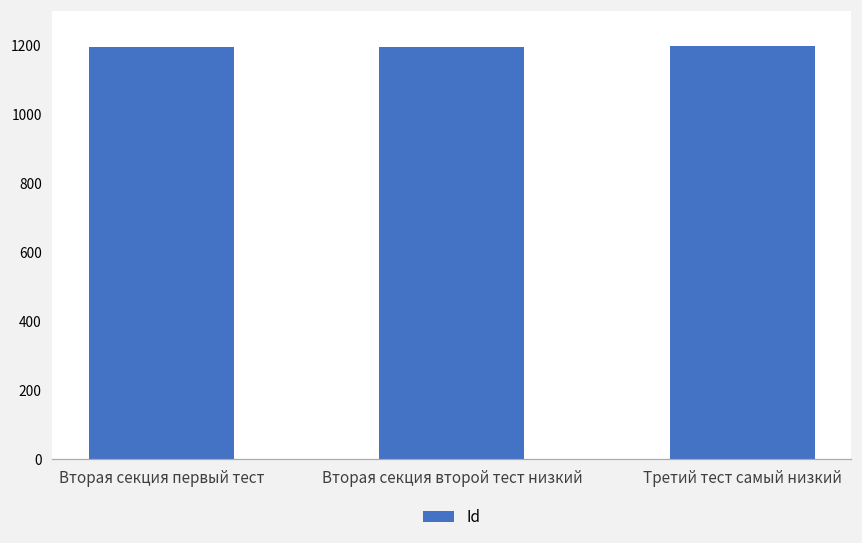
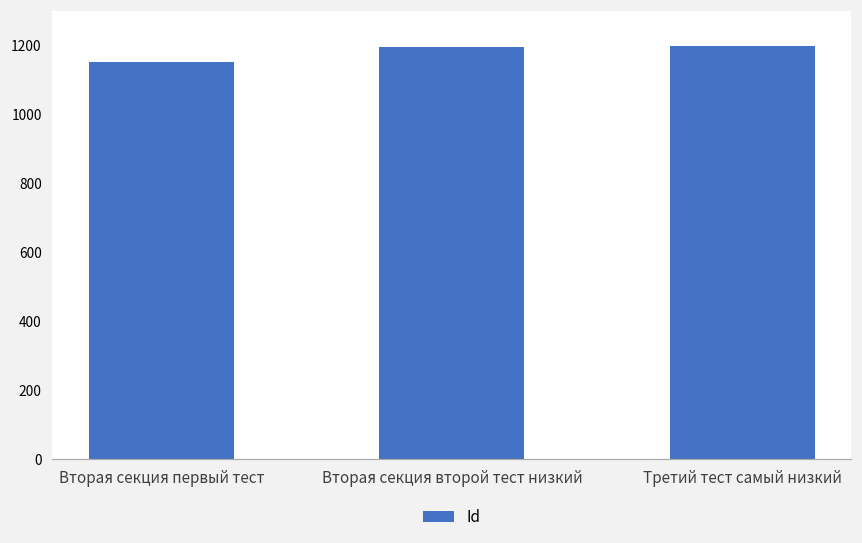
Вторая секция первый тест: 1190 -> 1150
